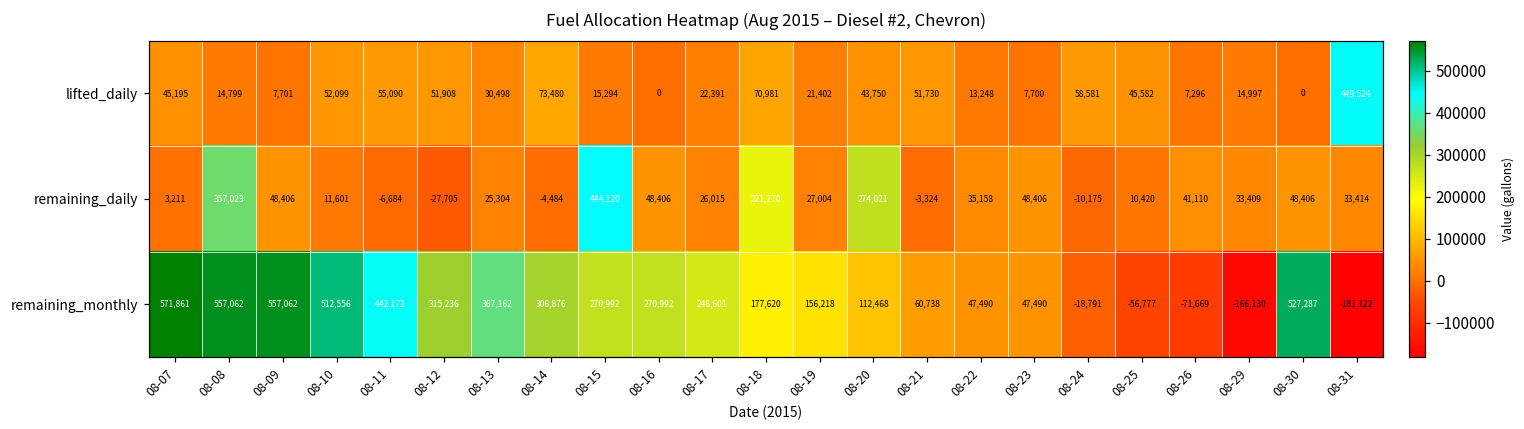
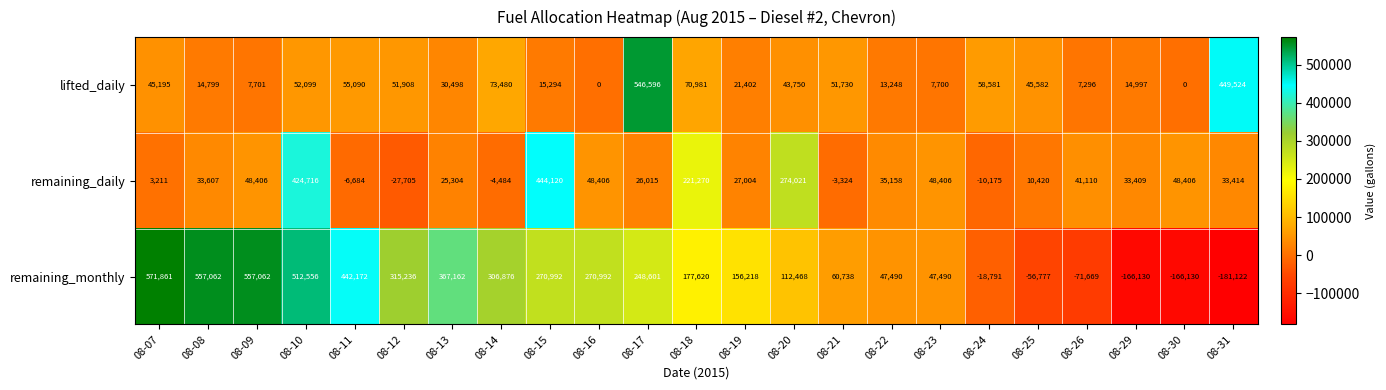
lifted_daily, 08-17: 22,391 -> 546,596
remaining_daily, 08-08: 357,023 -> 33,607
remaining_daily, 08-10: 11,601 -> 424,716
remaining_monthly, 08-30: 527,287 -> -166,130
